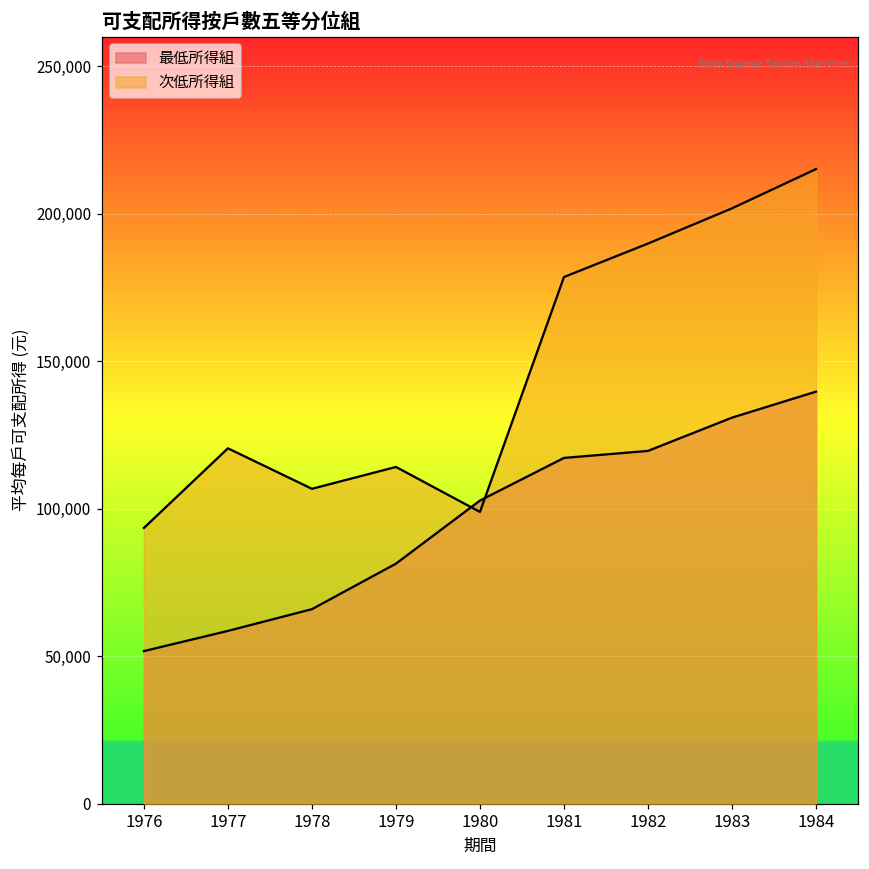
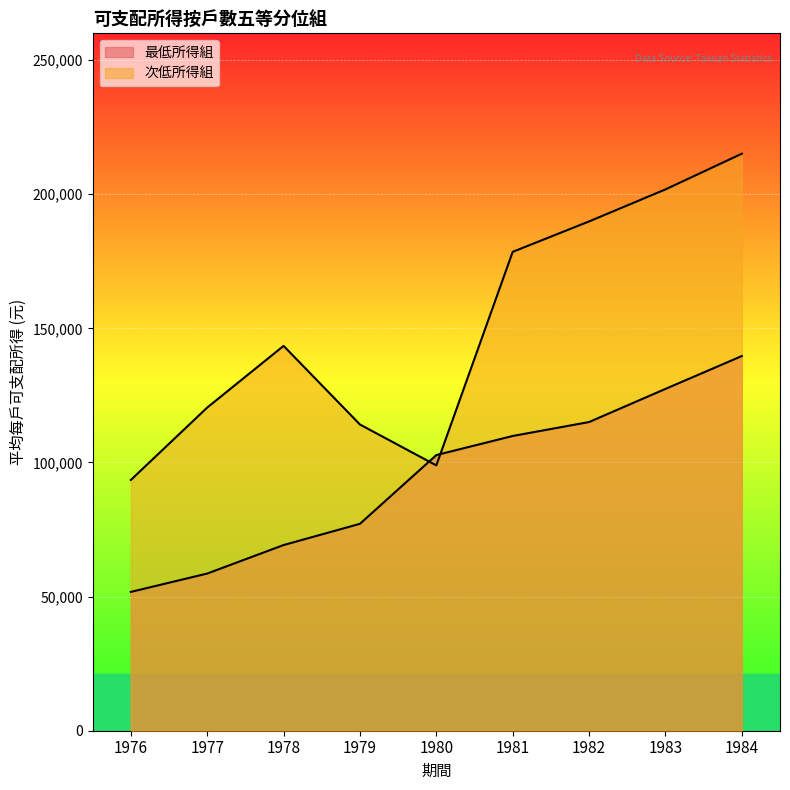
最低所得組, 1978: 66,000 -> 69,000
次低所得組, 1978: 107,000 -> 143,000
最低所得組, 1979: 81,000 -> 77,000
最低所得組, 1981: 117,000 -> 110,000
最低所得組, 1982: 120,000 -> 115,000
最低所得組, 1983: 131,000 -> 127,000
